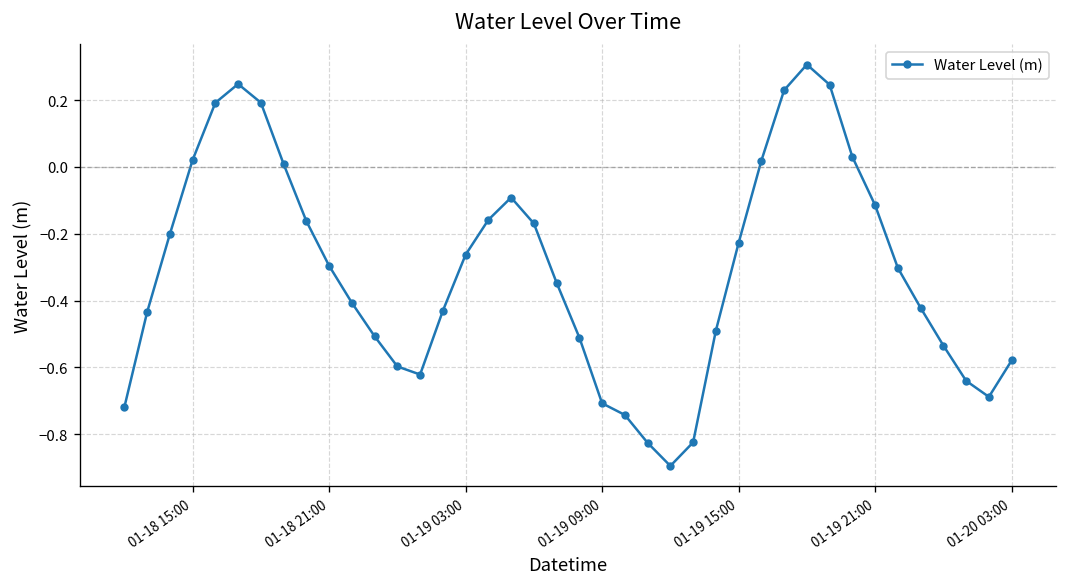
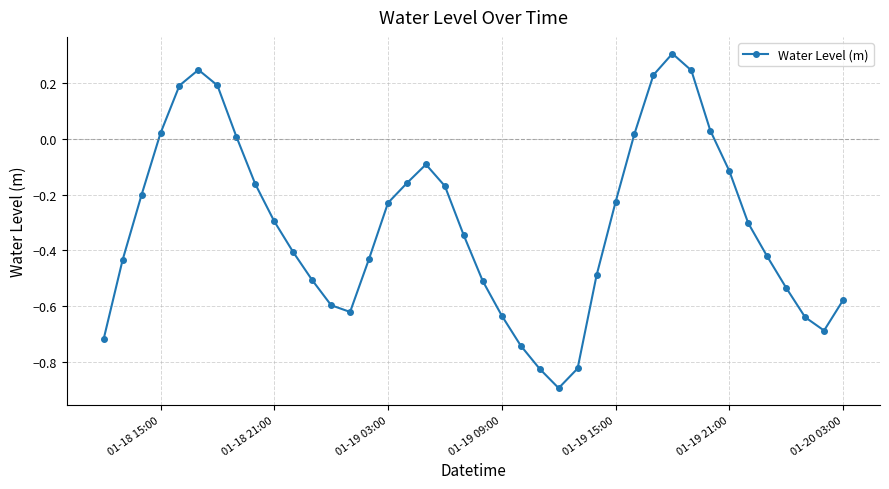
01-19 03:00: -0.26 -> -0.23
01-19 09:00: -0.71 -> -0.63
